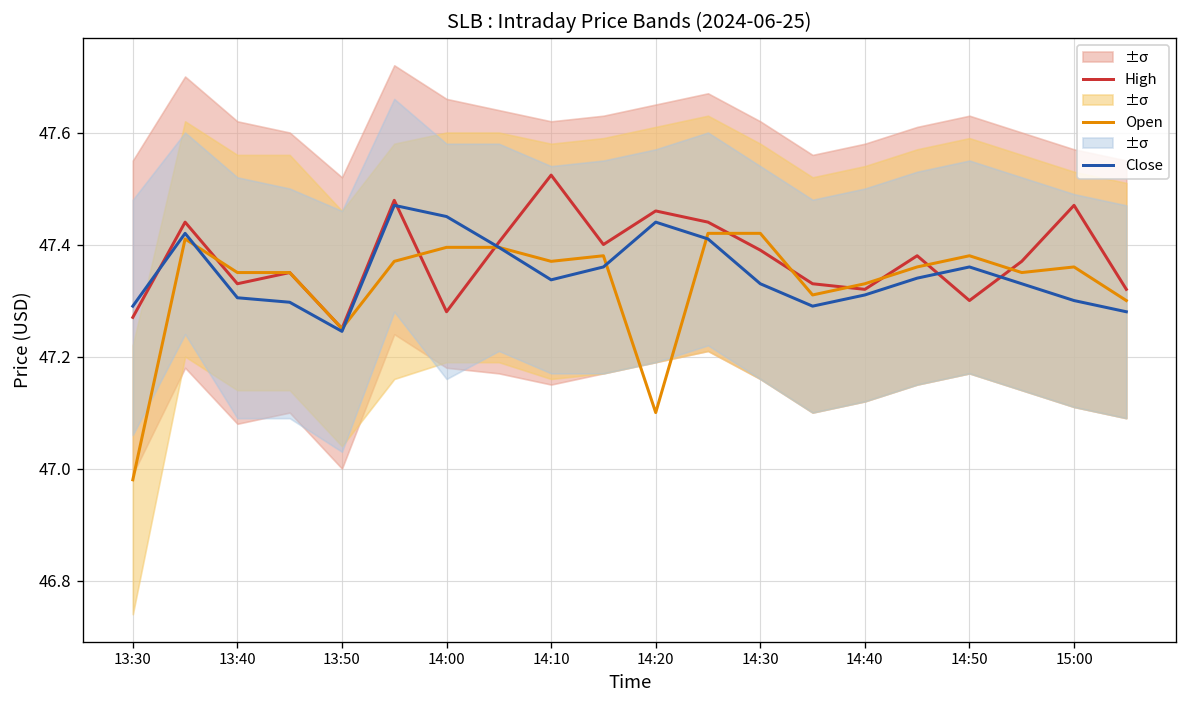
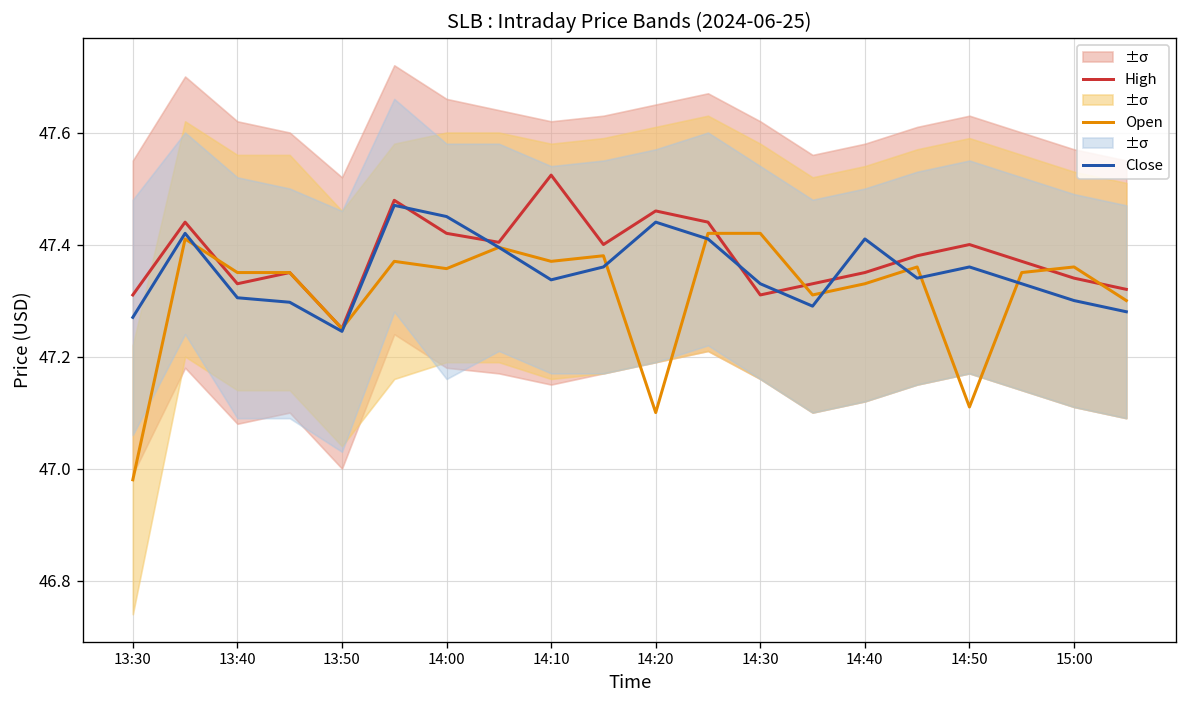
High, 13:30: 47.27 -> 47.31
Close, 13:30: 47.29 -> 47.27
High, 14:00: 47.28 -> 47.42
Open, 14:00: 47.40 -> 47.36
High, 14:30: 47.39 -> 47.31
High, 14:40: 47.32 -> 47.35
Close, 14:40: 47.31 -> 47.41
High, 14:50: 47.3 -> 47.4
Open, 14:50: 47.38 -> 47.11
High, 15:00: 47.47 -> 47.34
